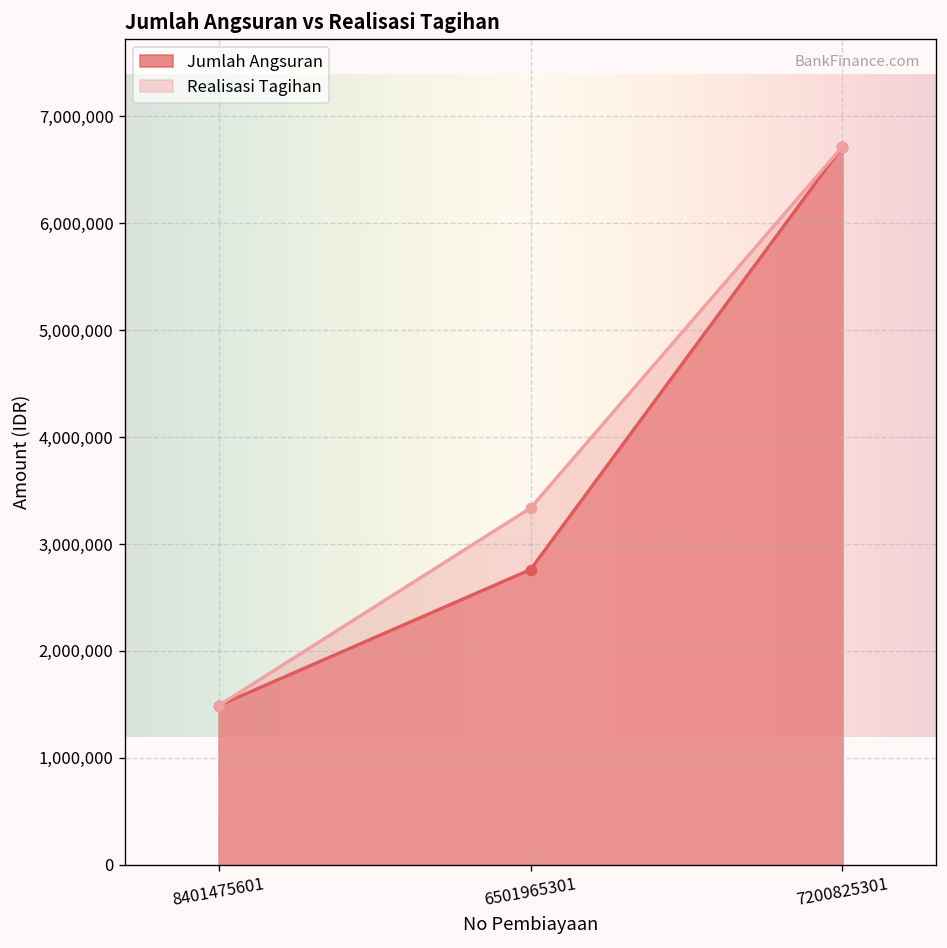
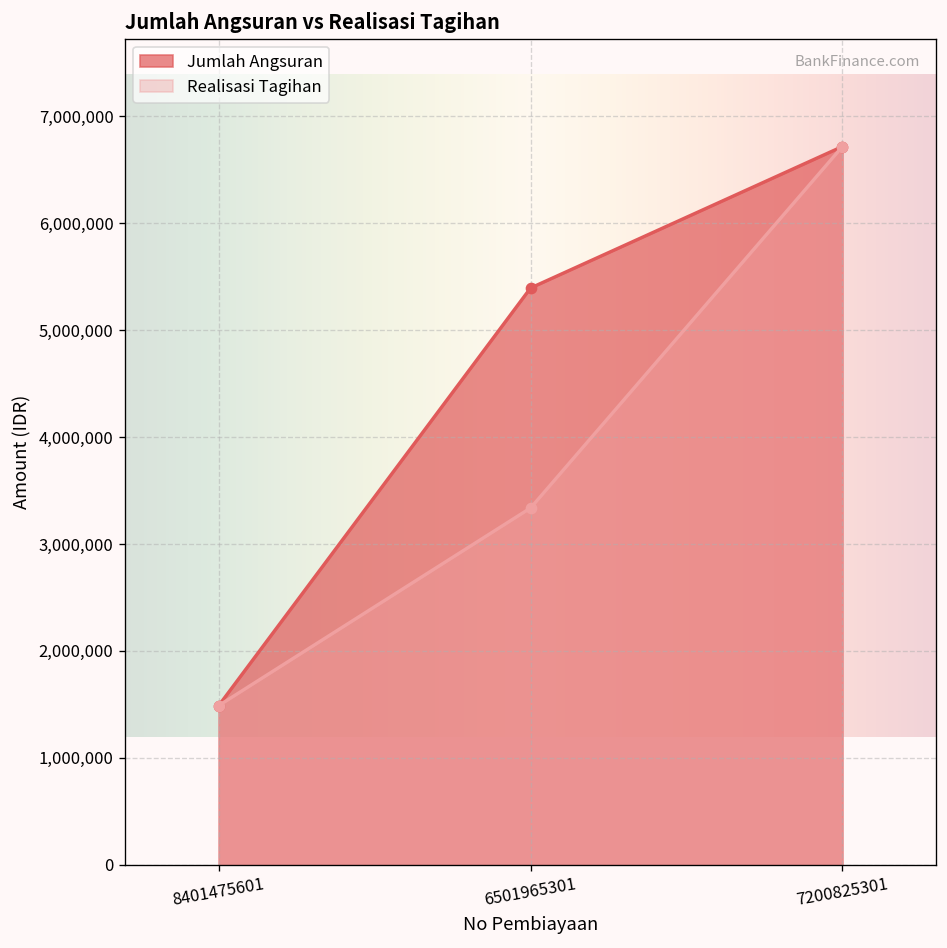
Jumlah Angsuran, 6501965301: 2,800,000 -> 5,400,000
